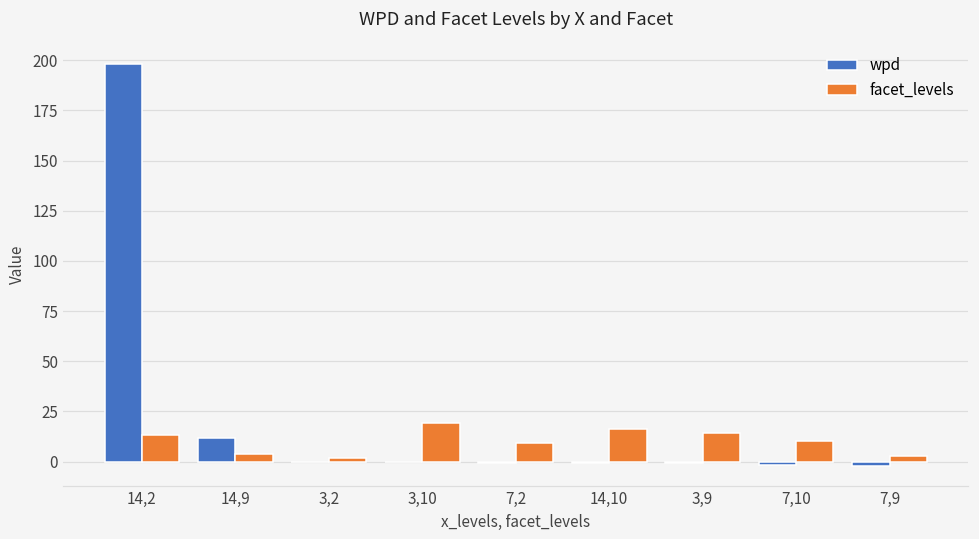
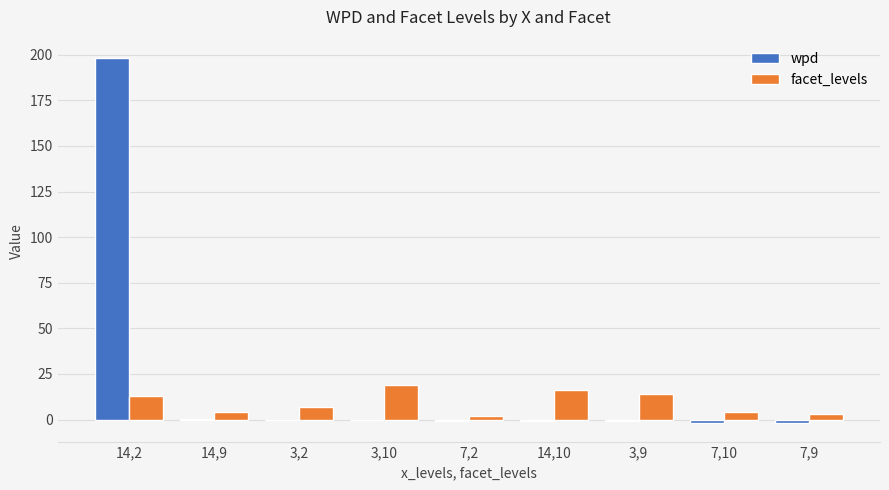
wpd, 14,9: 12 -> 0
facet_levels, 3,2: 2 -> 7
facet_levels, 7,2: 9 -> 2
facet_levels, 7,10: 10 -> 4
